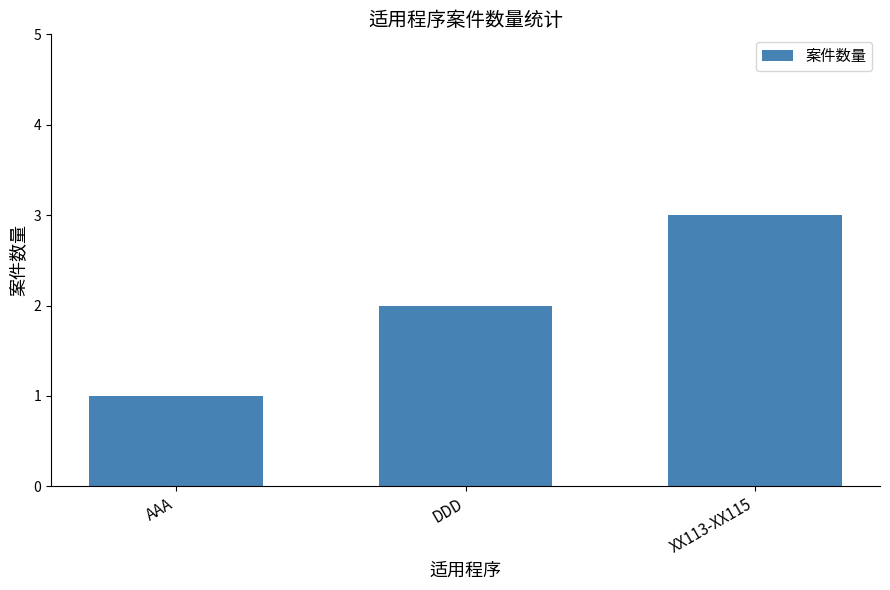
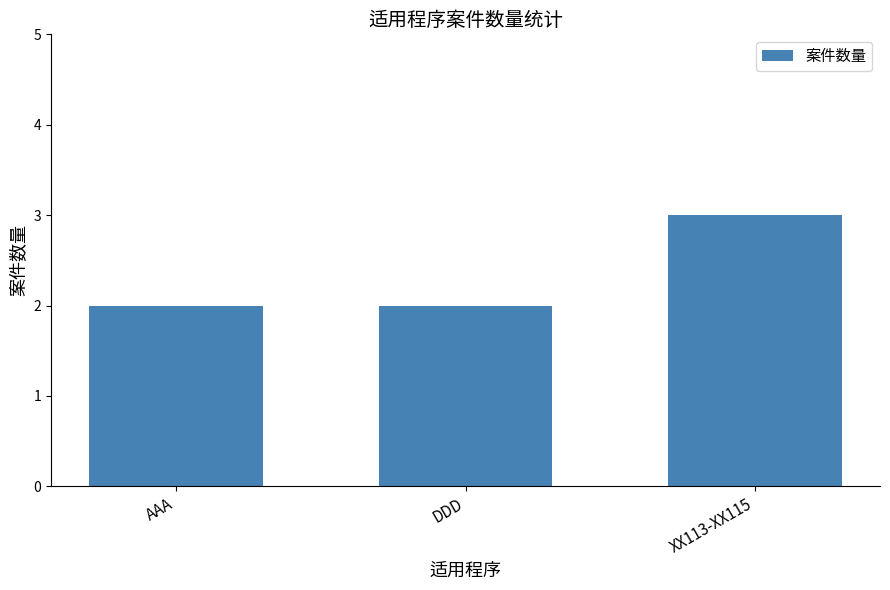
AAA: 1 -> 2
